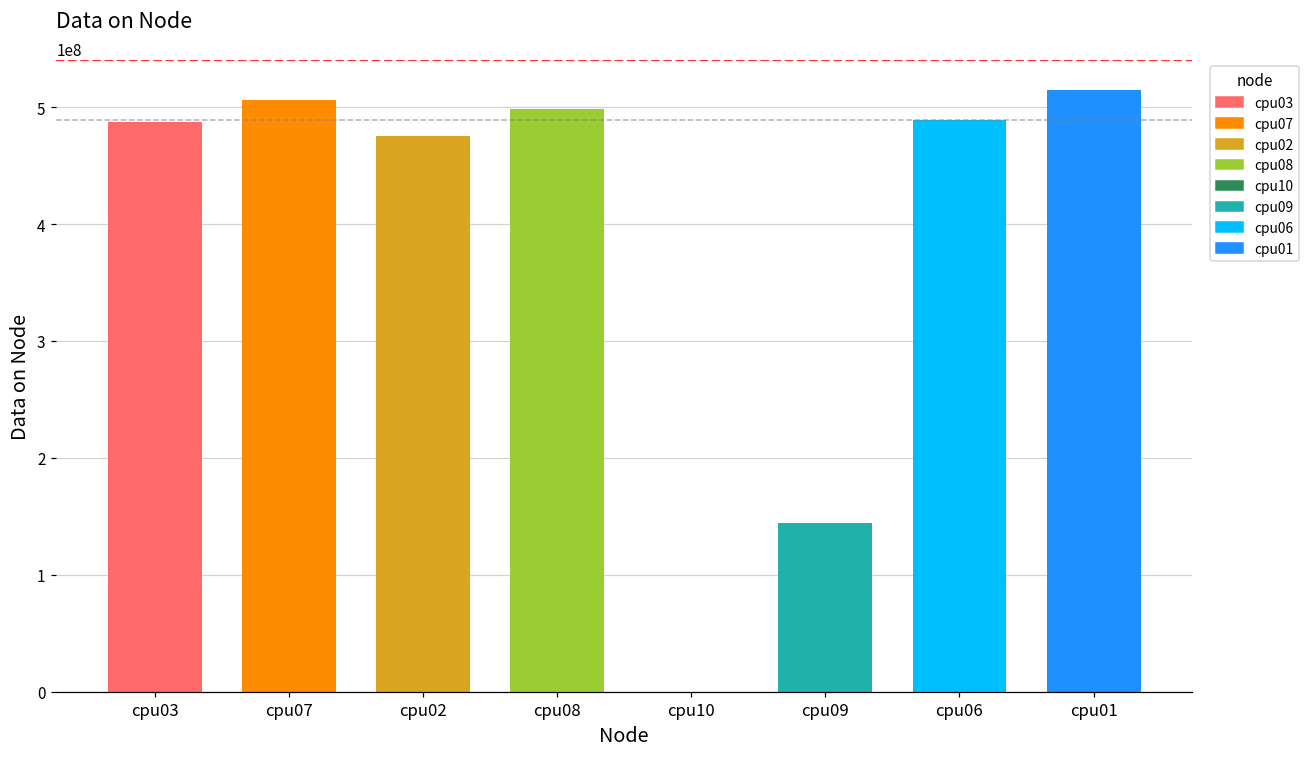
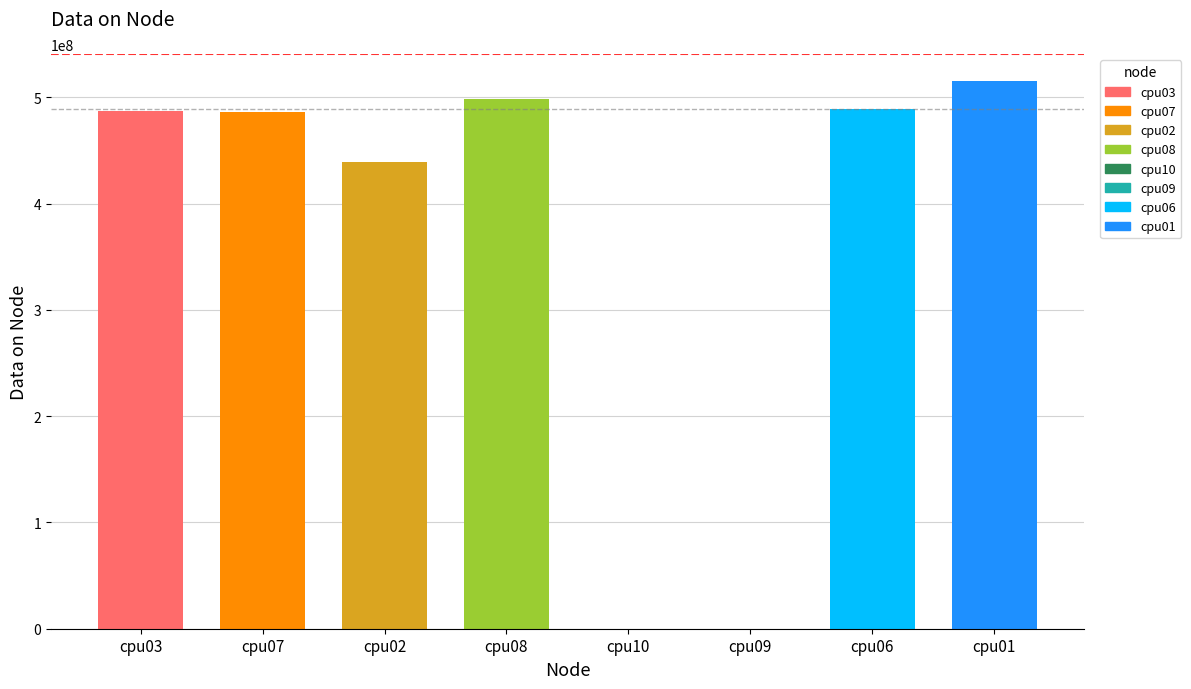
cpu07: 506000000 -> 486000000
cpu02: 475000000 -> 439000000
cpu09: 144000000 -> 0
